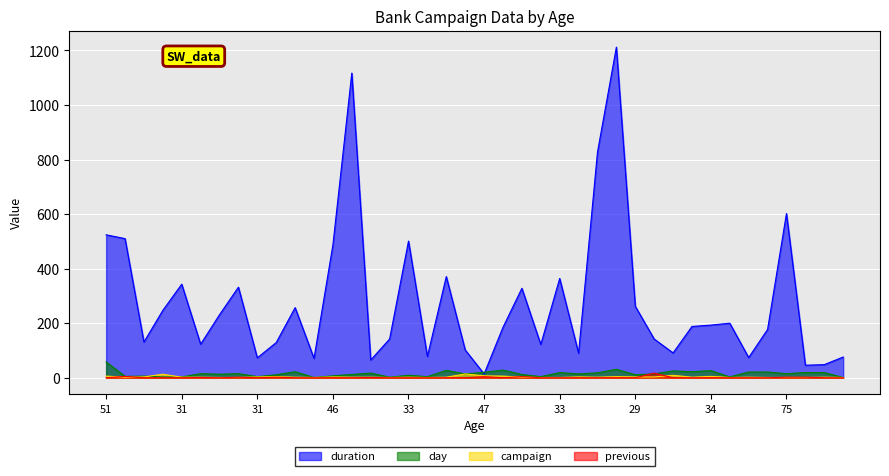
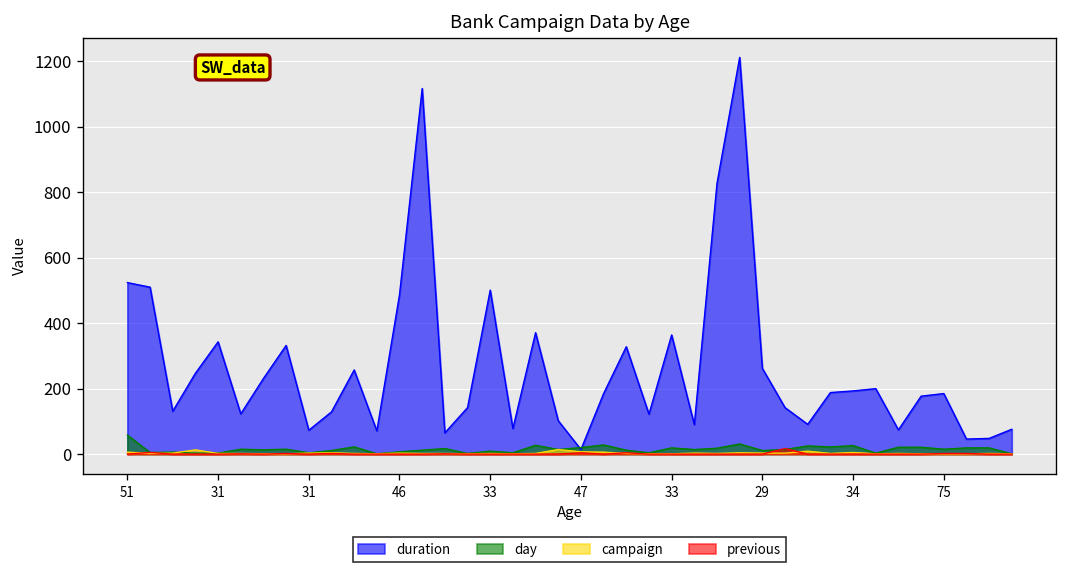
duration, 75: 600 -> 190
